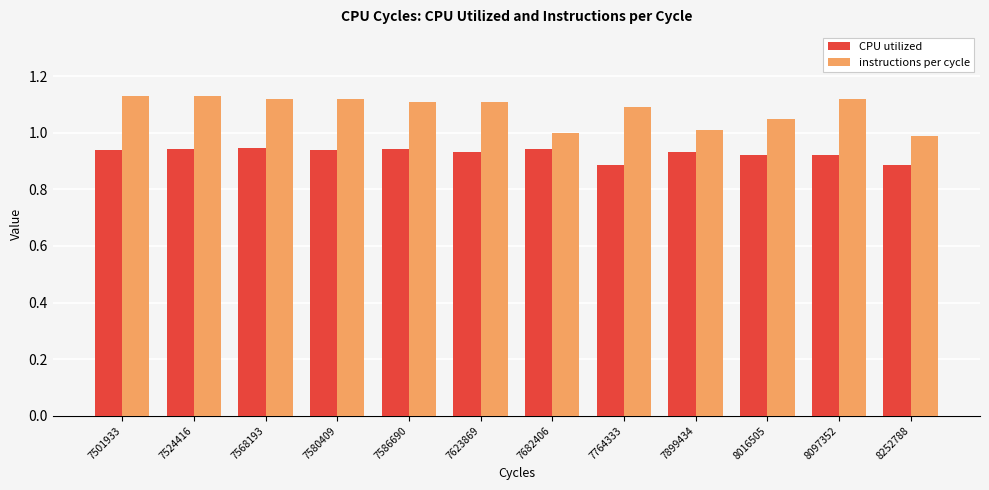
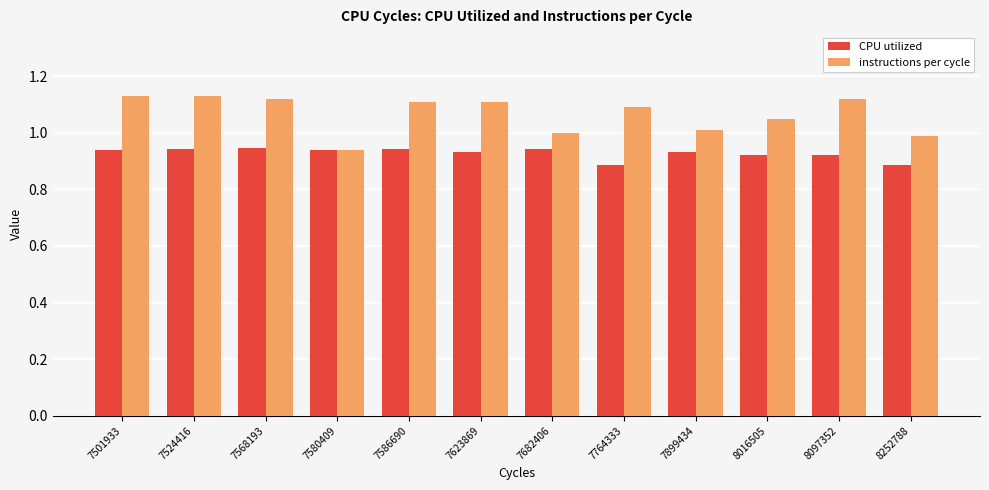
instructions per cycle, 7580409: 1.12 -> 0.94
